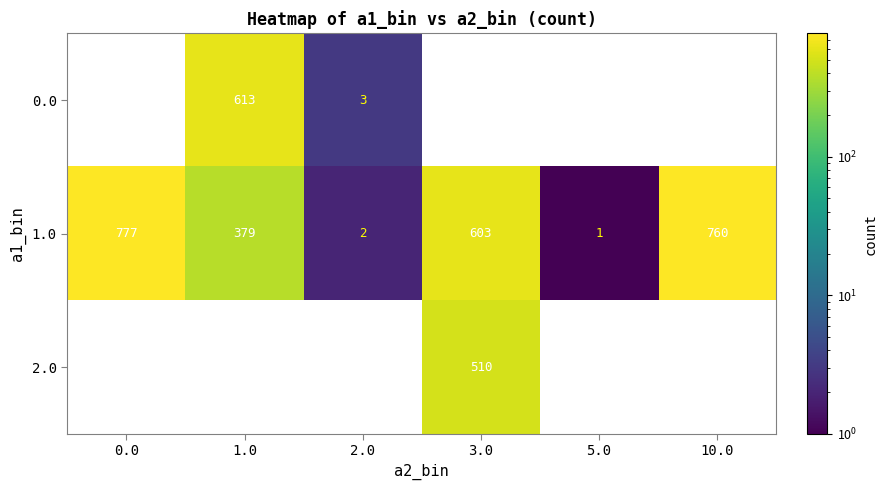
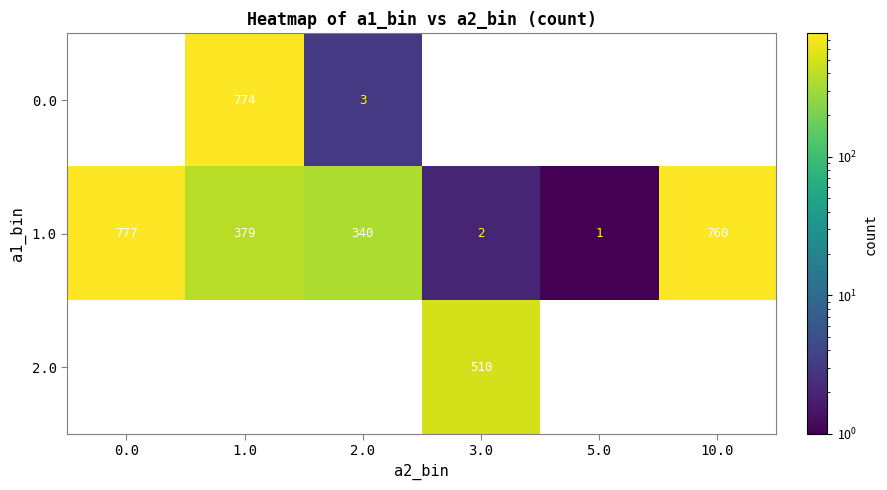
0.0, 1.0: 613 -> 774
1.0, 2.0: 2 -> 340
1.0, 3.0: 603 -> 2
